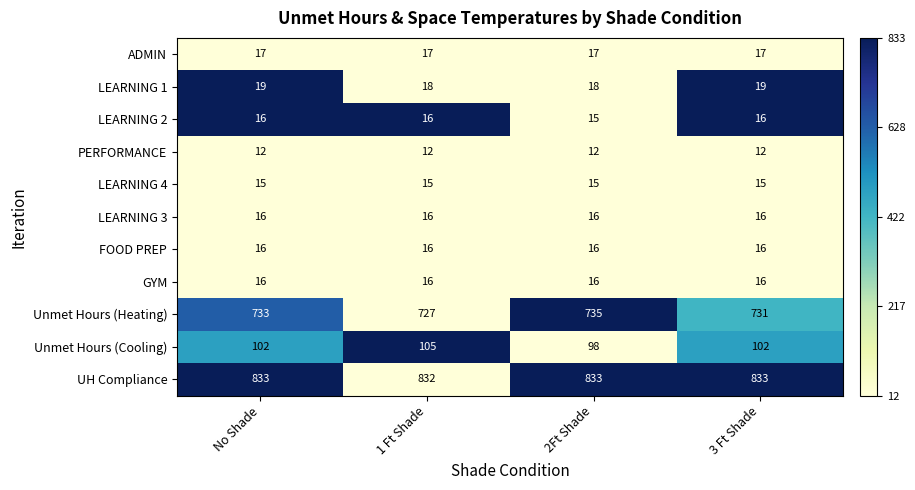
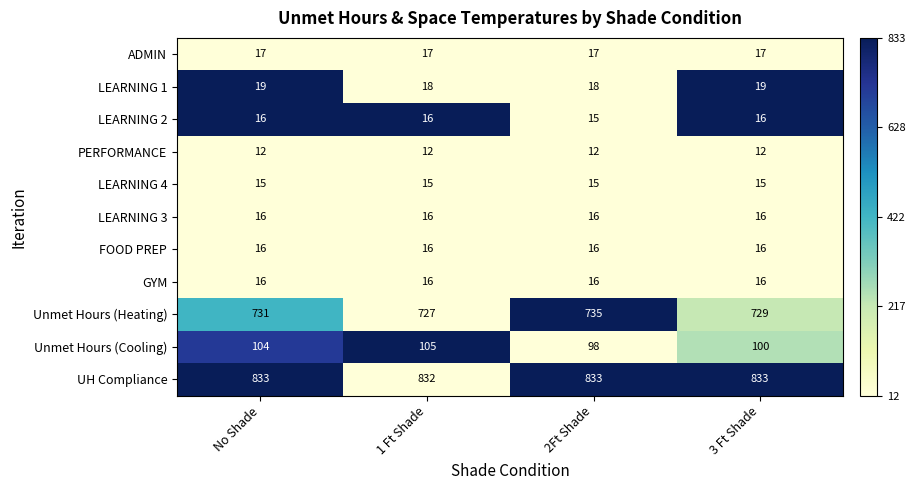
Unmet Hours (Heating), No Shade: 733 -> 731
Unmet Hours (Heating), 3 Ft Shade: 731 -> 729
Unmet Hours (Cooling), No Shade: 102 -> 104
Unmet Hours (Cooling), 3 Ft Shade: 102 -> 100
